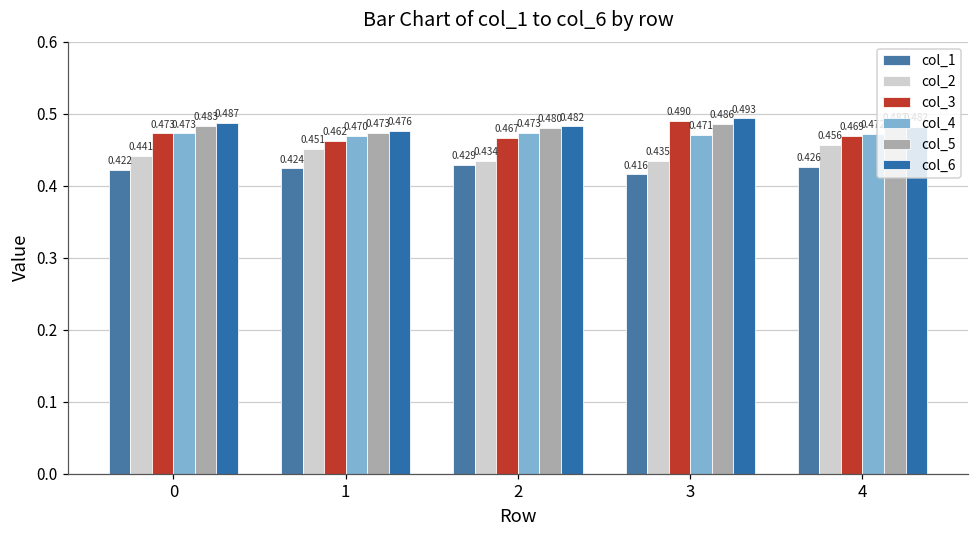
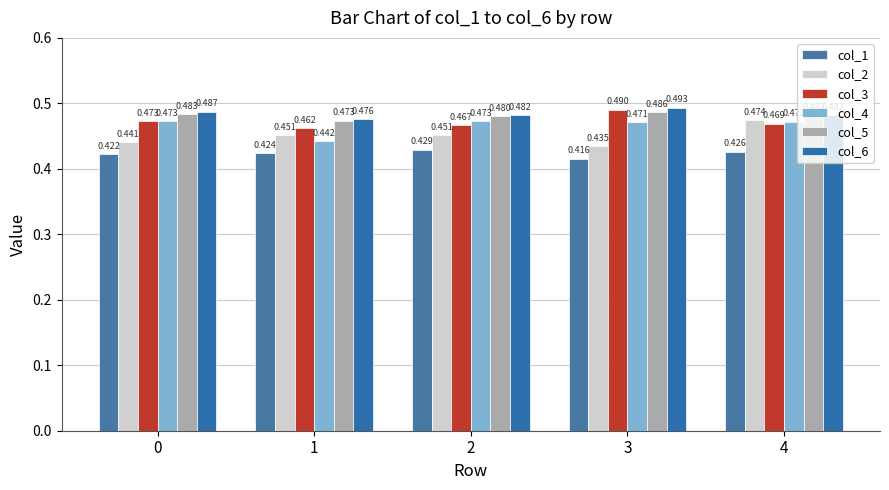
col_4, 1: 0.470 -> 0.442
col_2, 2: 0.434 -> 0.451
col_2, 4: 0.456 -> 0.474
